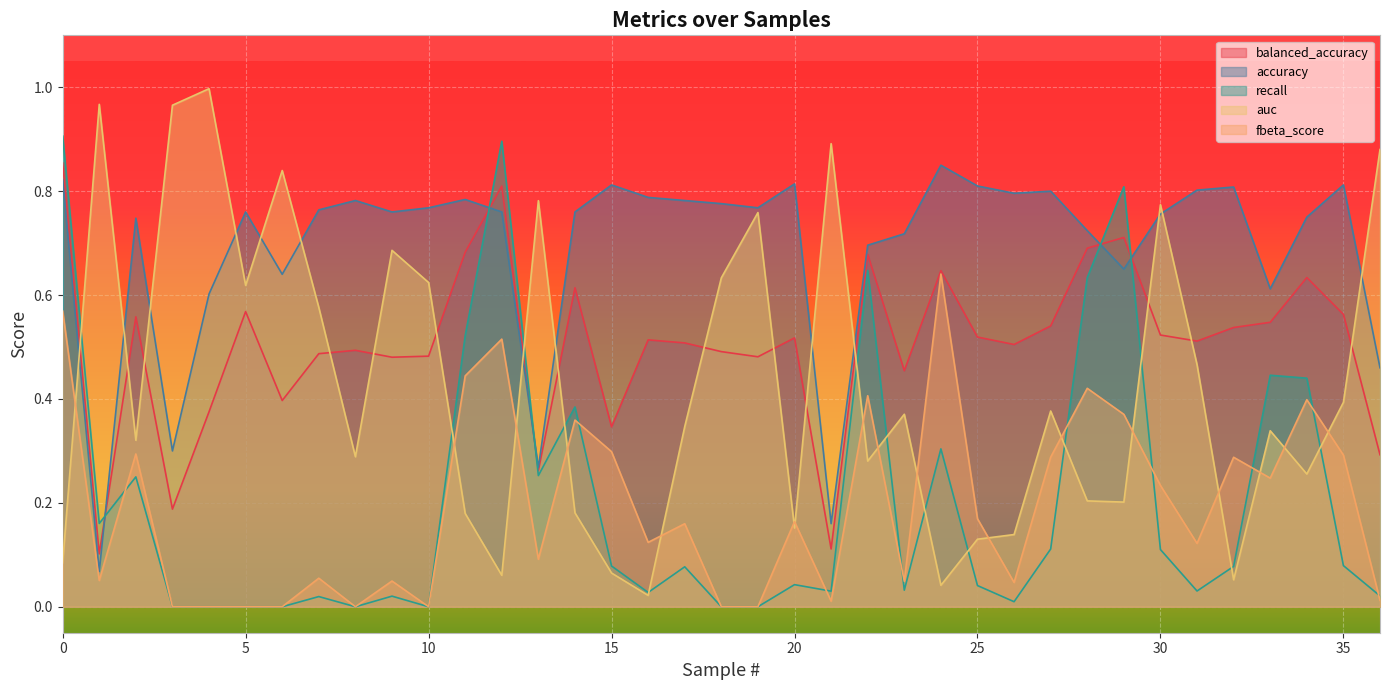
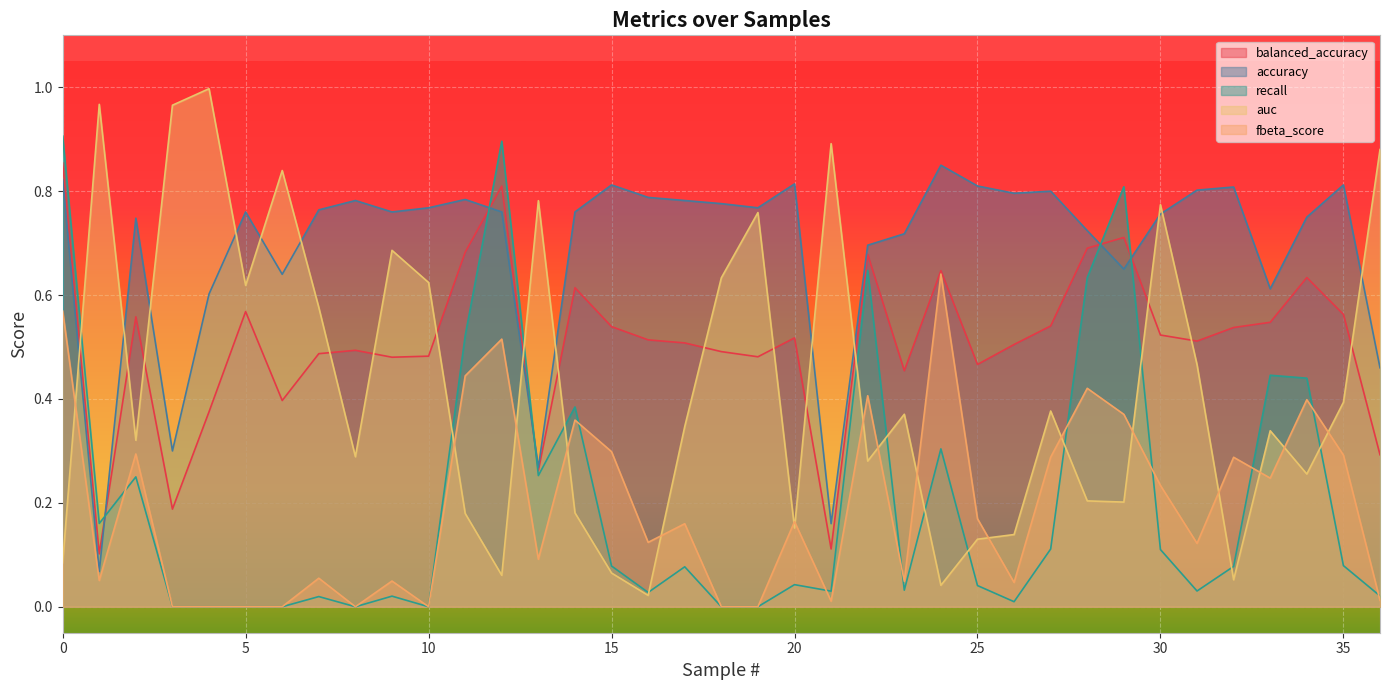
balanced_accuracy, 15: 0.35 -> 0.54
balanced_accuracy, 25: 0.52 -> 0.47
